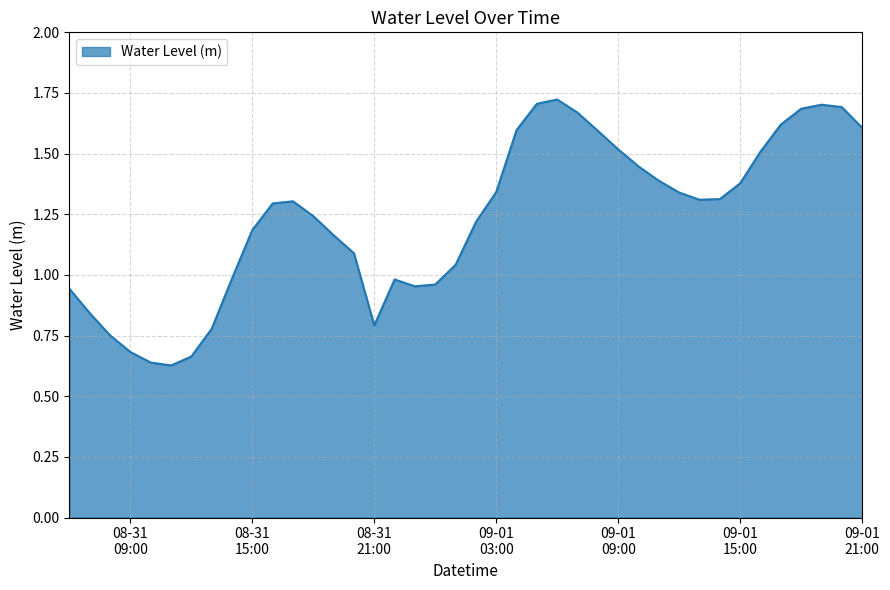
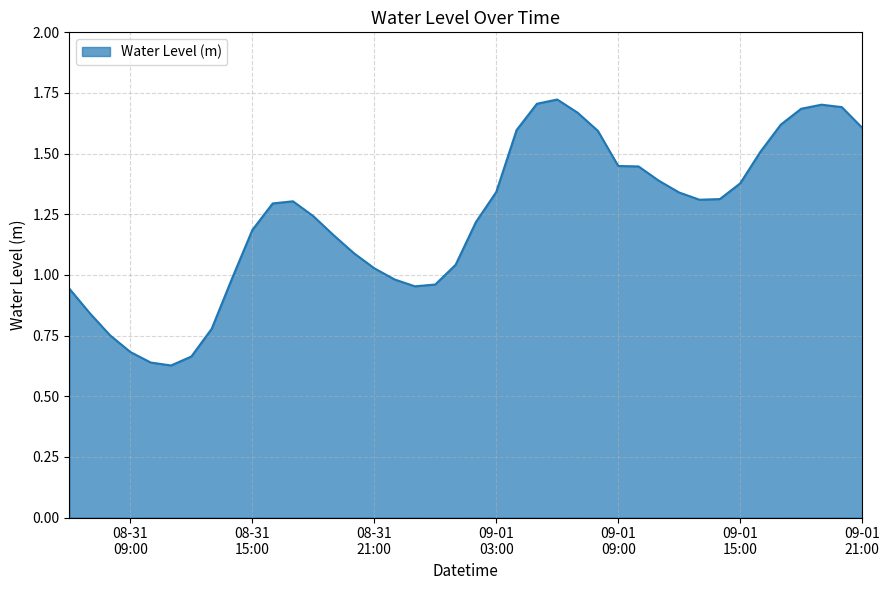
08-31 21:00: 0.79 -> 1.03
09-01 09:00: 1.52 -> 1.45
